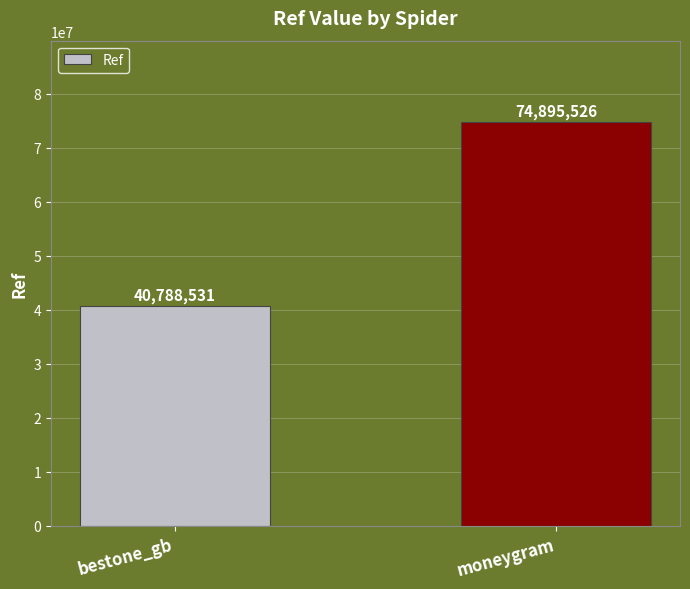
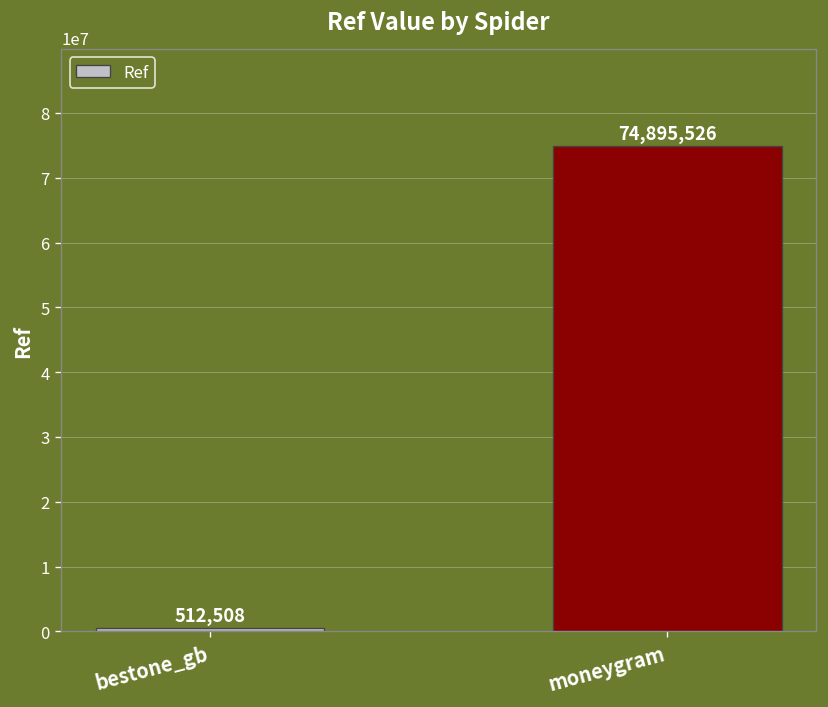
bestone_gb: 40,788,531 -> 512,508
